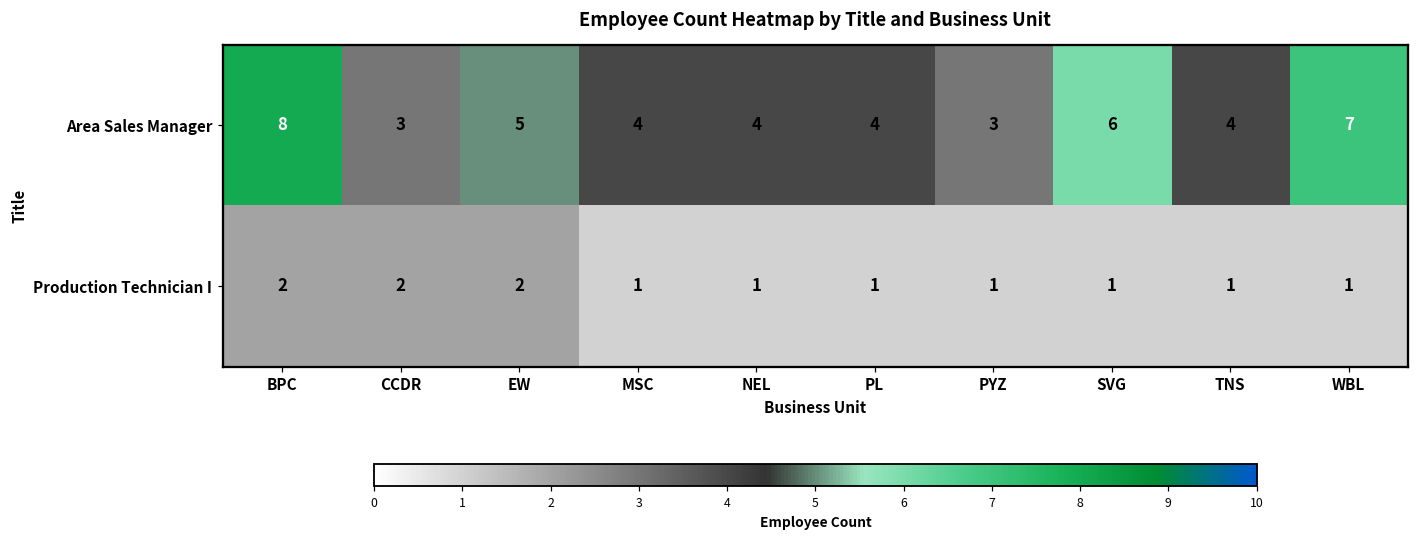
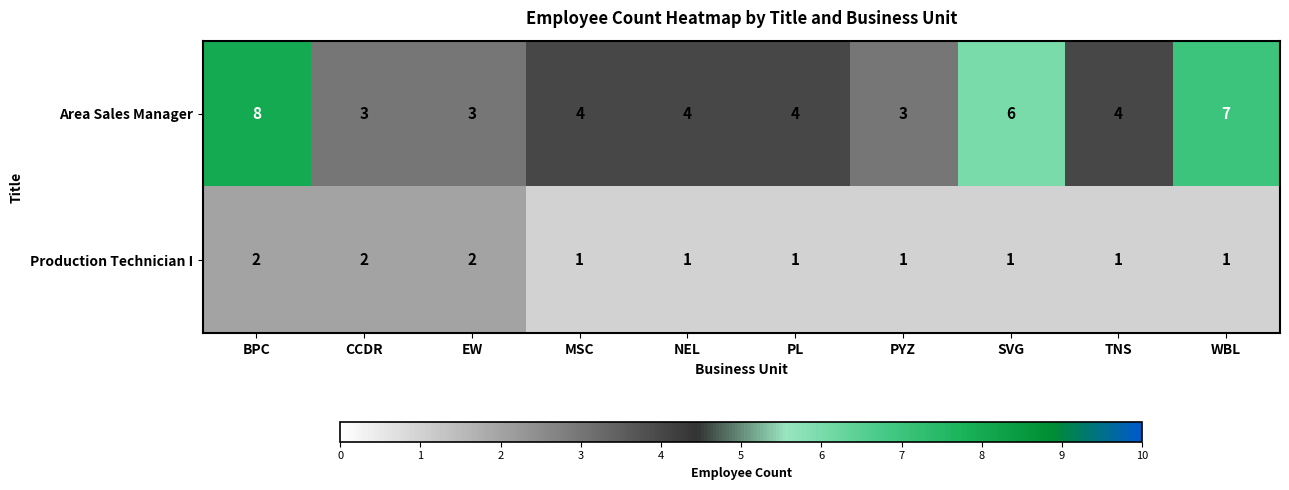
Area Sales Manager, EW: 5 -> 3
